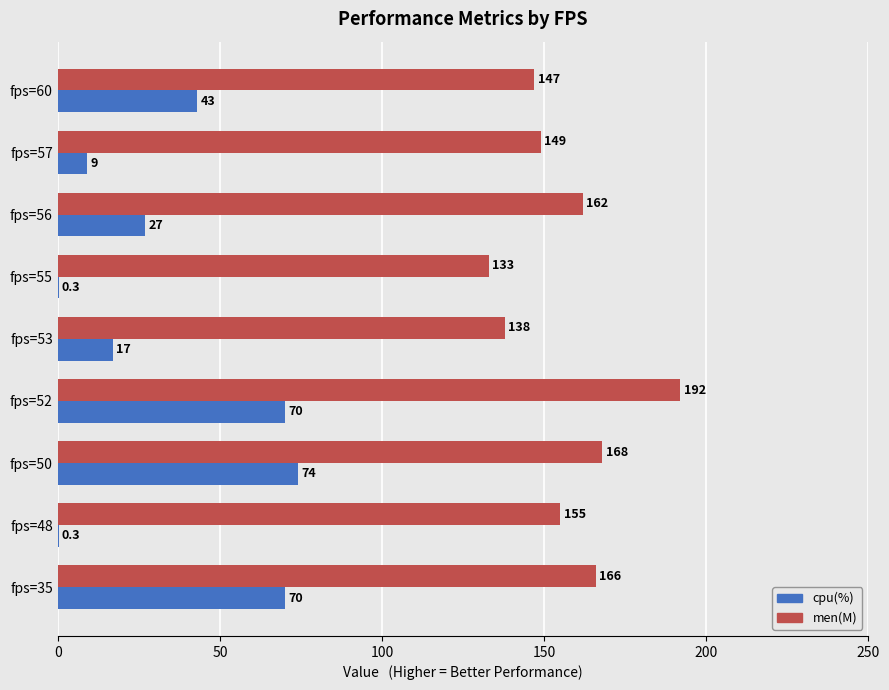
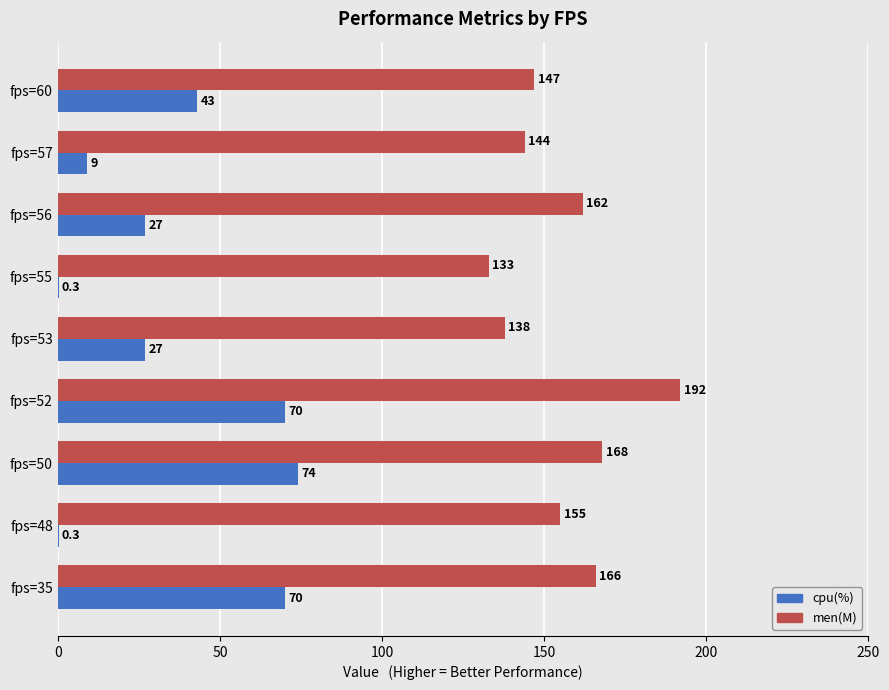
men(M), fps=57: 149 -> 144
cpu(%), fps=53: 17 -> 27
